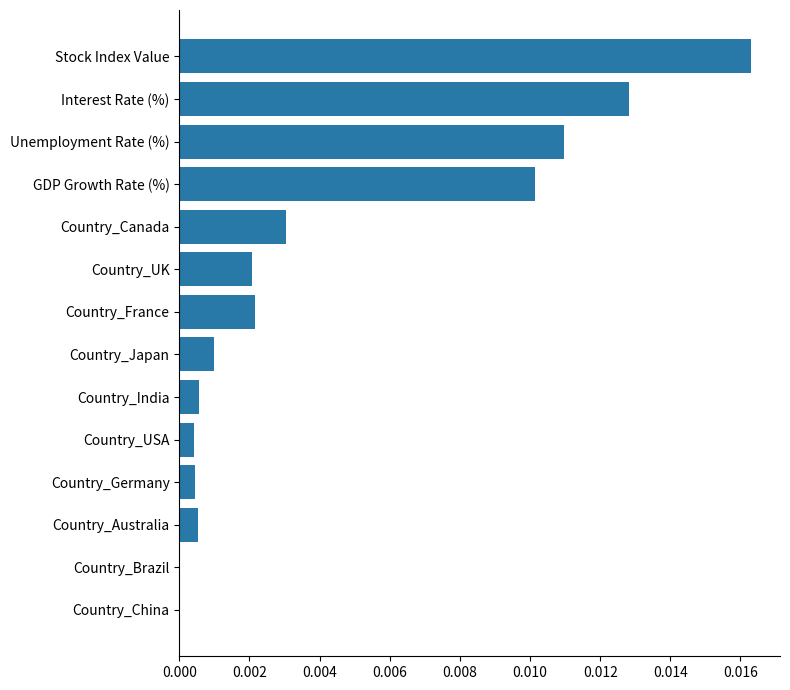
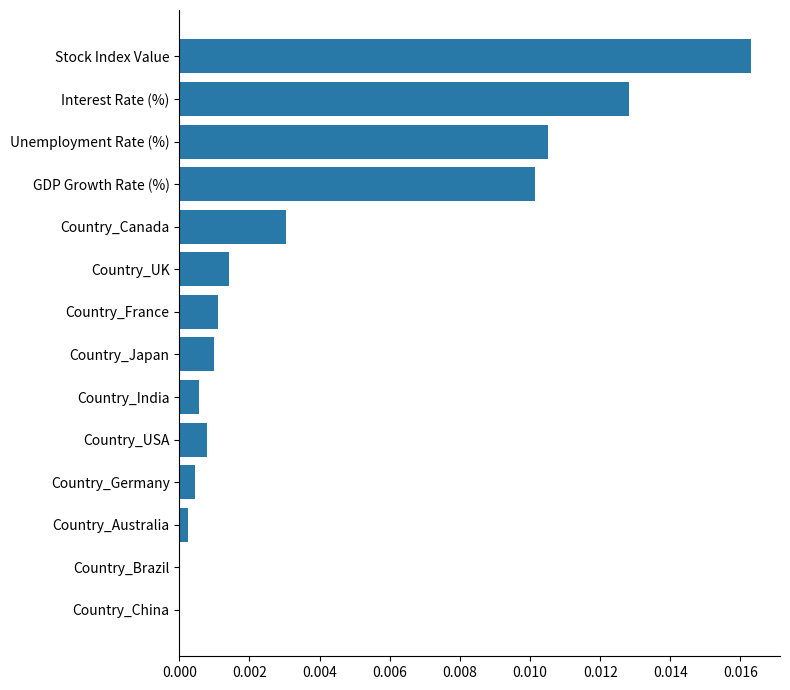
Unemployment Rate (%): 0.0110 -> 0.0105
Country_UK: 0.0021 -> 0.0014
Country_France: 0.0022 -> 0.0011
Country_USA: 0.0004 -> 0.0008
Country_Australia: 0.0005 -> 0.0002
